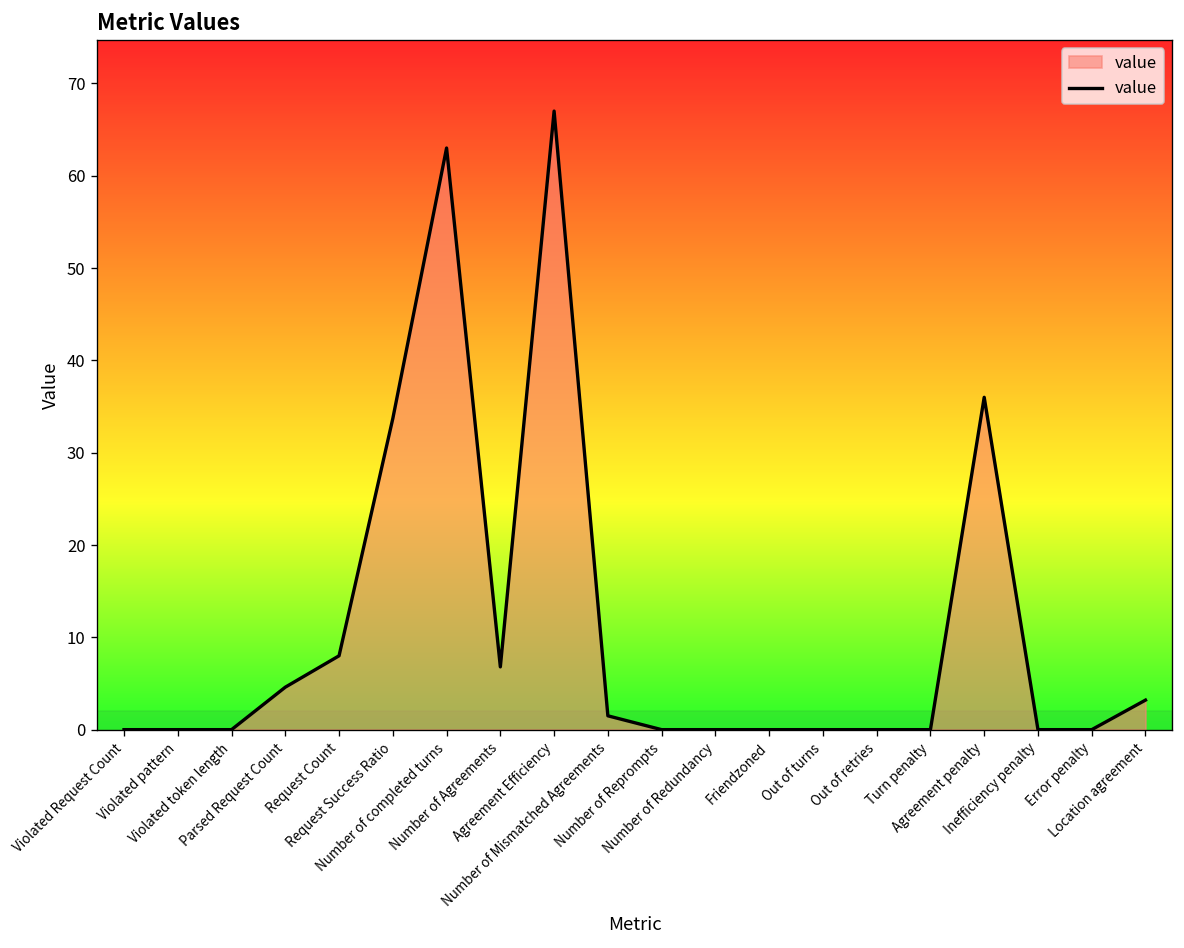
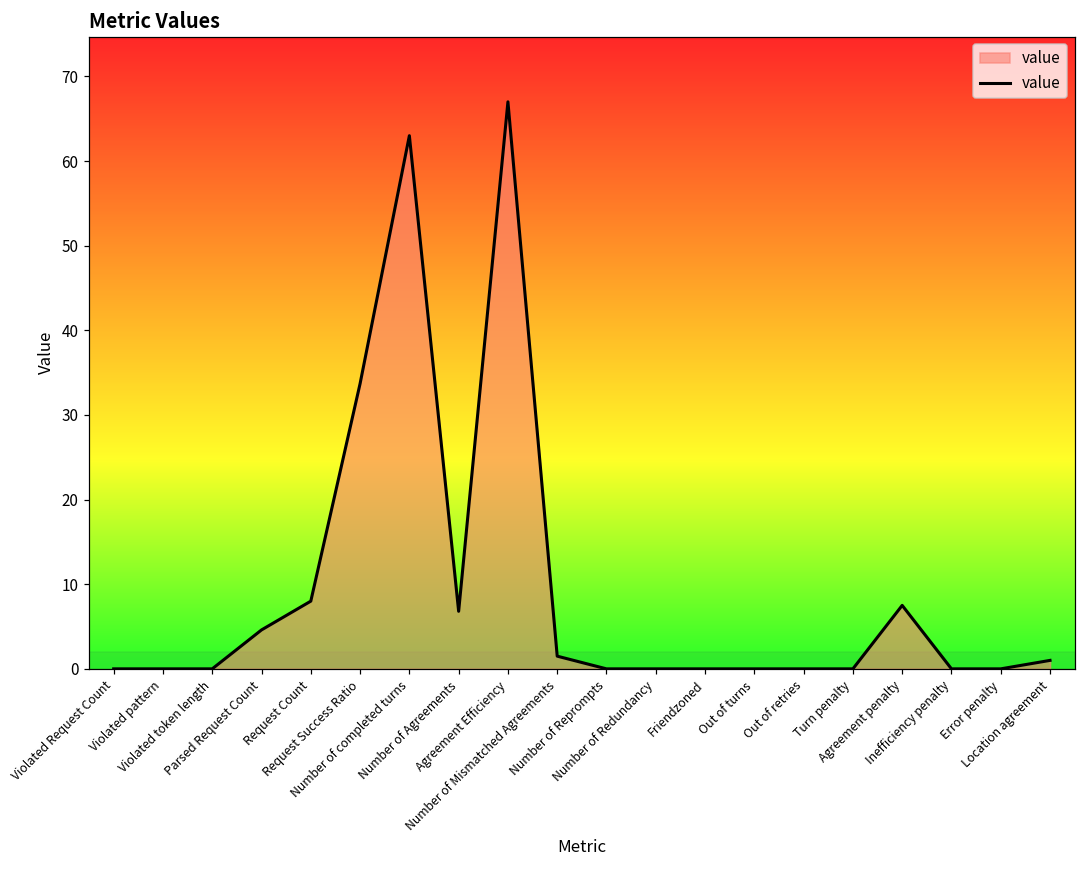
Agreement penalty: 36 -> 8
Location agreement: 3 -> 1
